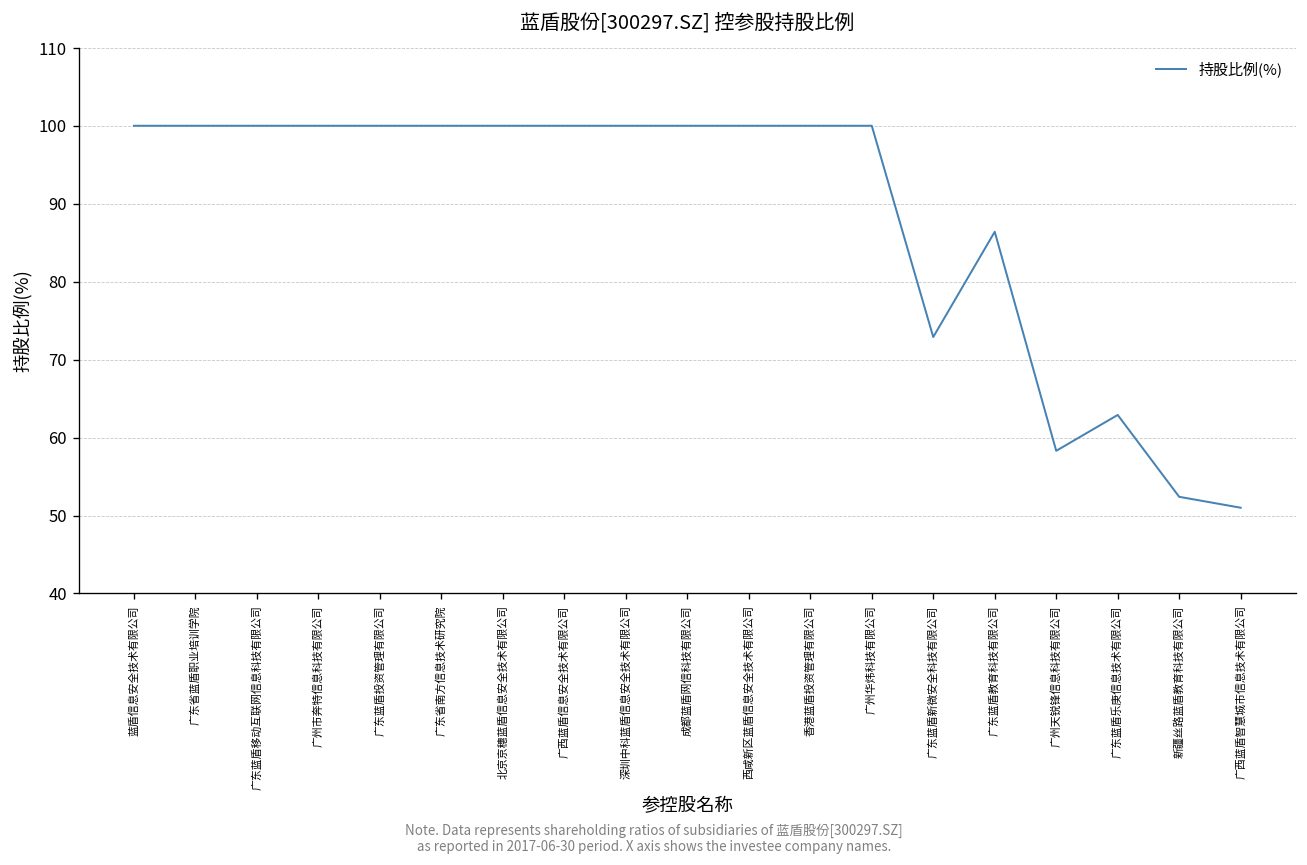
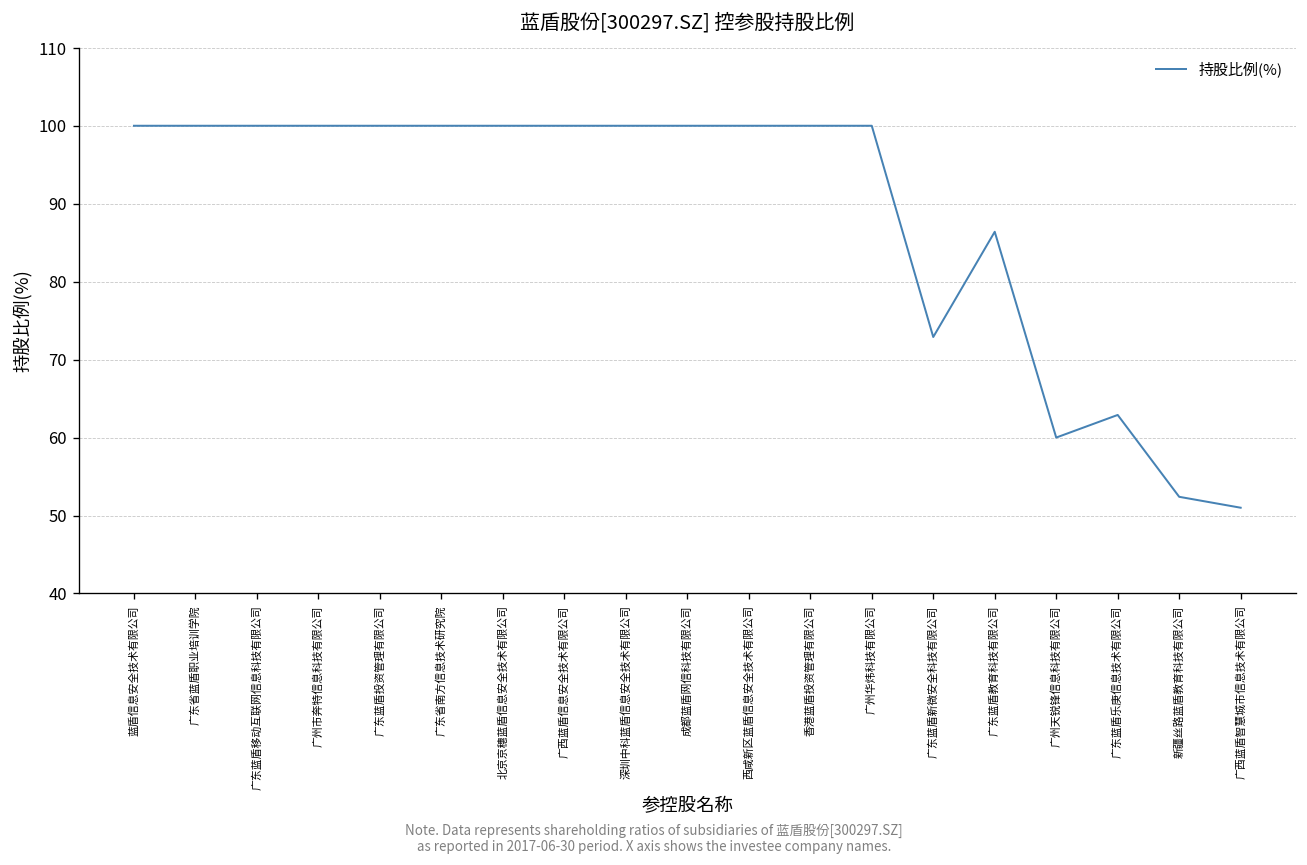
广州天锐锋信息科技有限公司: 58 -> 60
